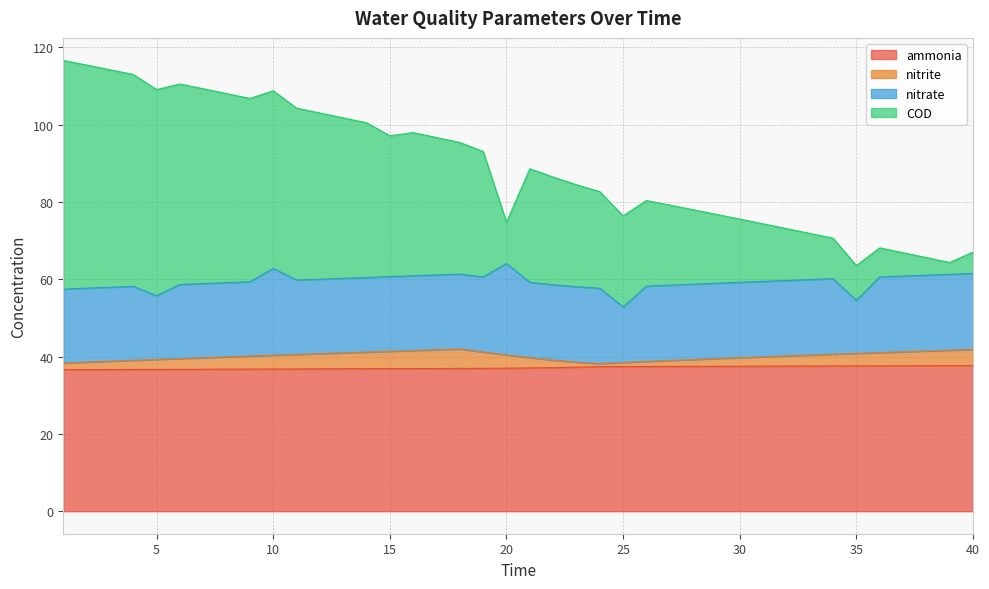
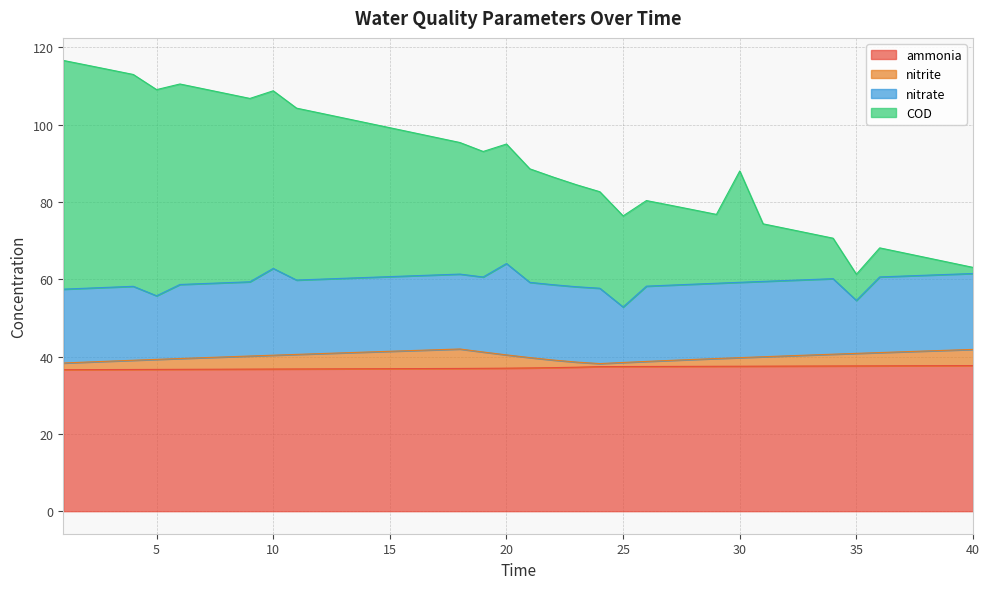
COD, 15: 36 -> 39
COD, 20: 11 -> 31
COD, 30: 16 -> 29
COD, 35: 9 -> 7
COD, 40: 6 -> 2
